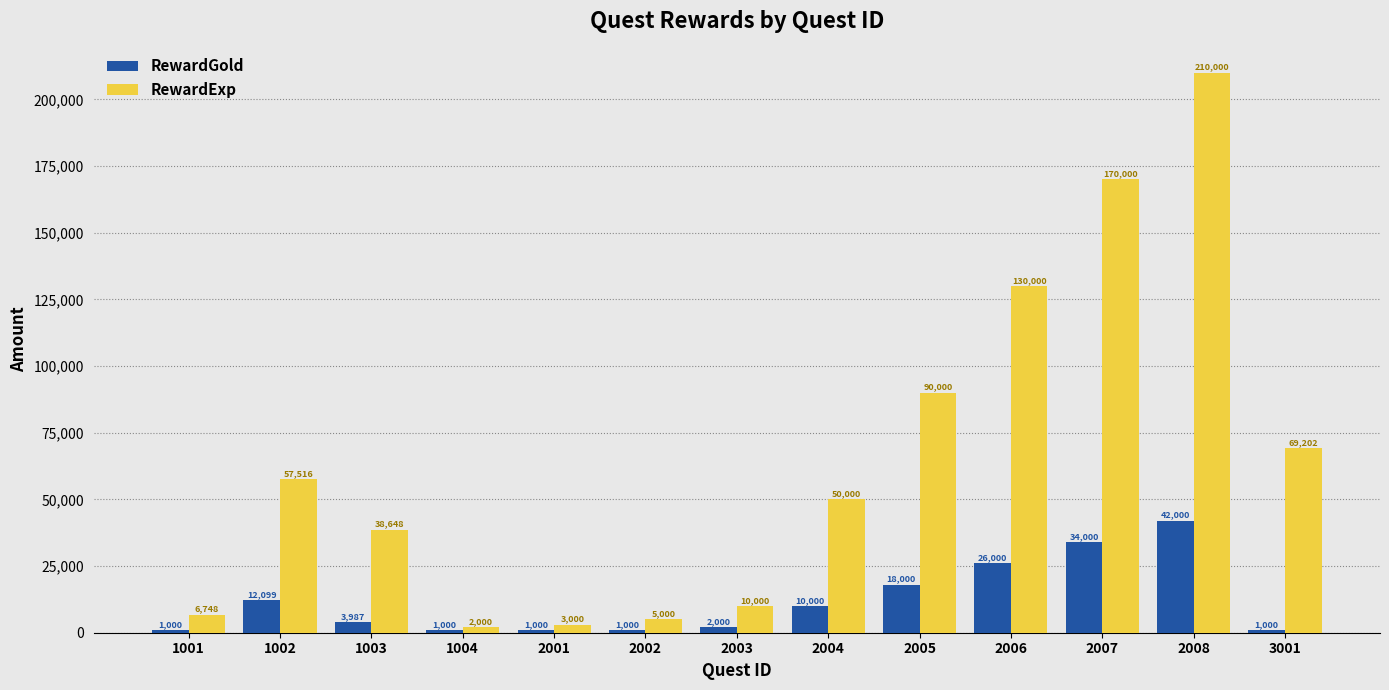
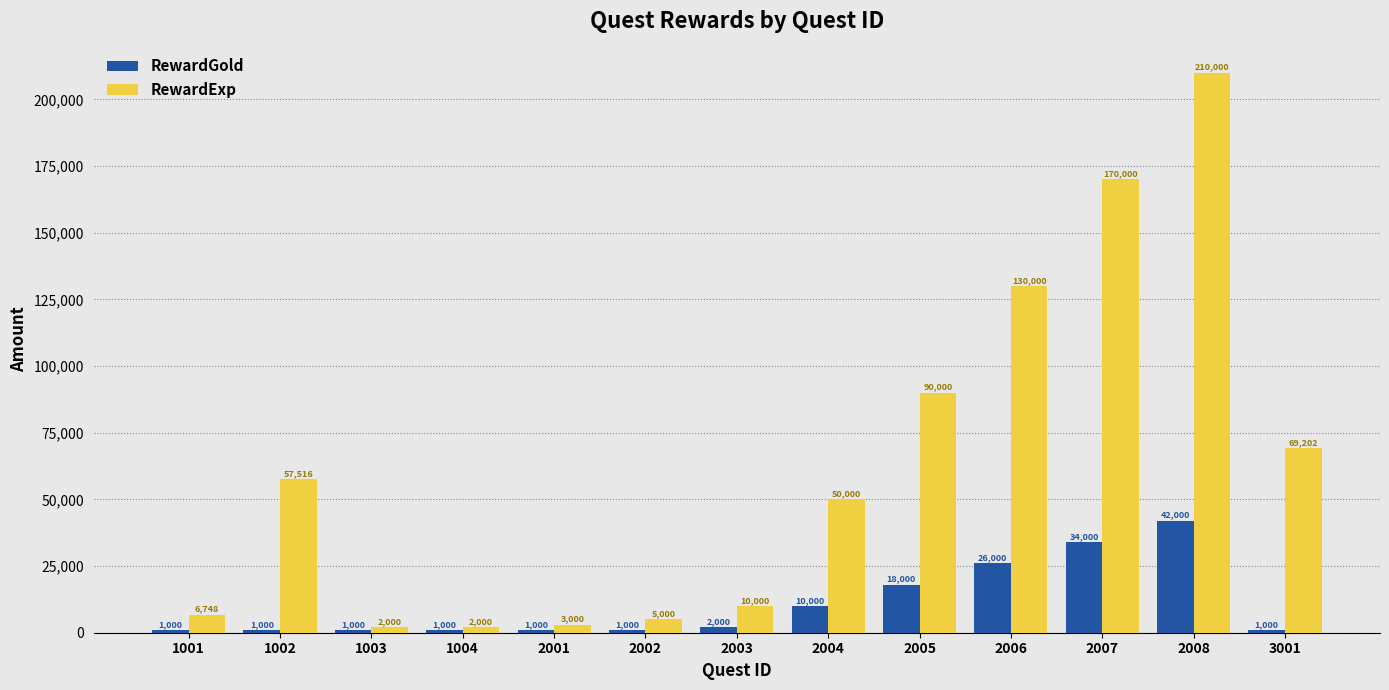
RewardGold, 1002: 12,099 -> 1,000
RewardGold, 1003: 3,987 -> 1,000
RewardExp, 1003: 38,648 -> 2,000
